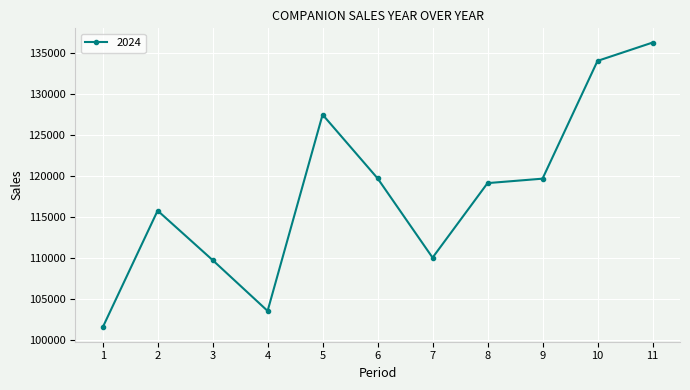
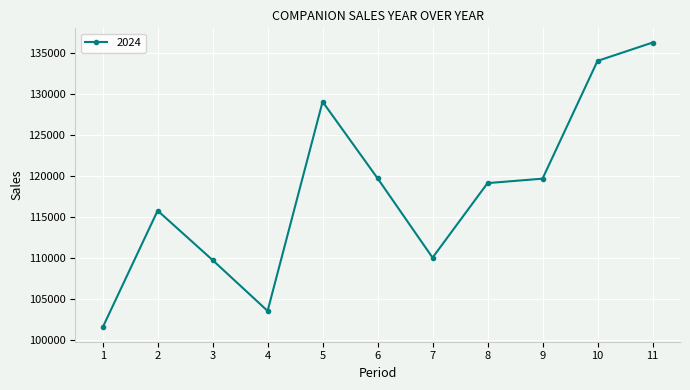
5: 127000 -> 129000
